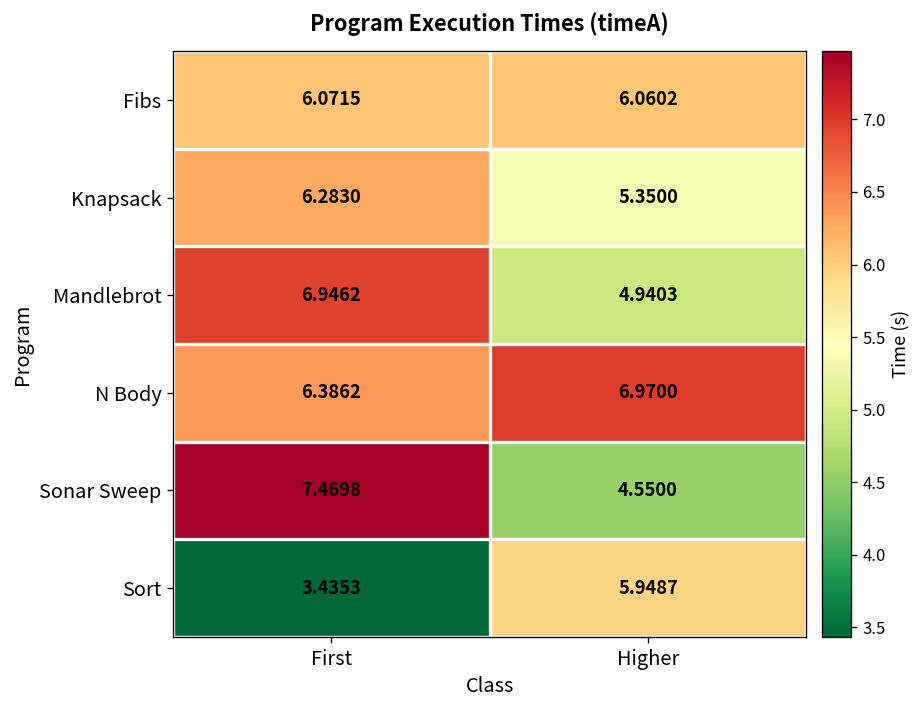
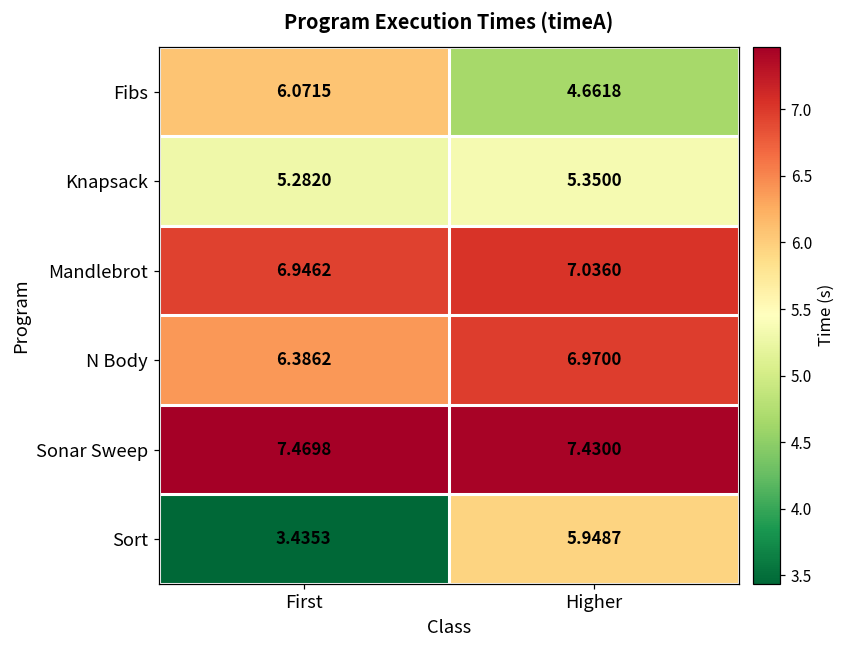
Fibs, Higher: 6.0602 -> 4.6618
Knapsack, First: 6.2830 -> 5.2820
Mandlebrot, Higher: 4.9403 -> 7.0360
Sonar Sweep, Higher: 4.5500 -> 7.4300
